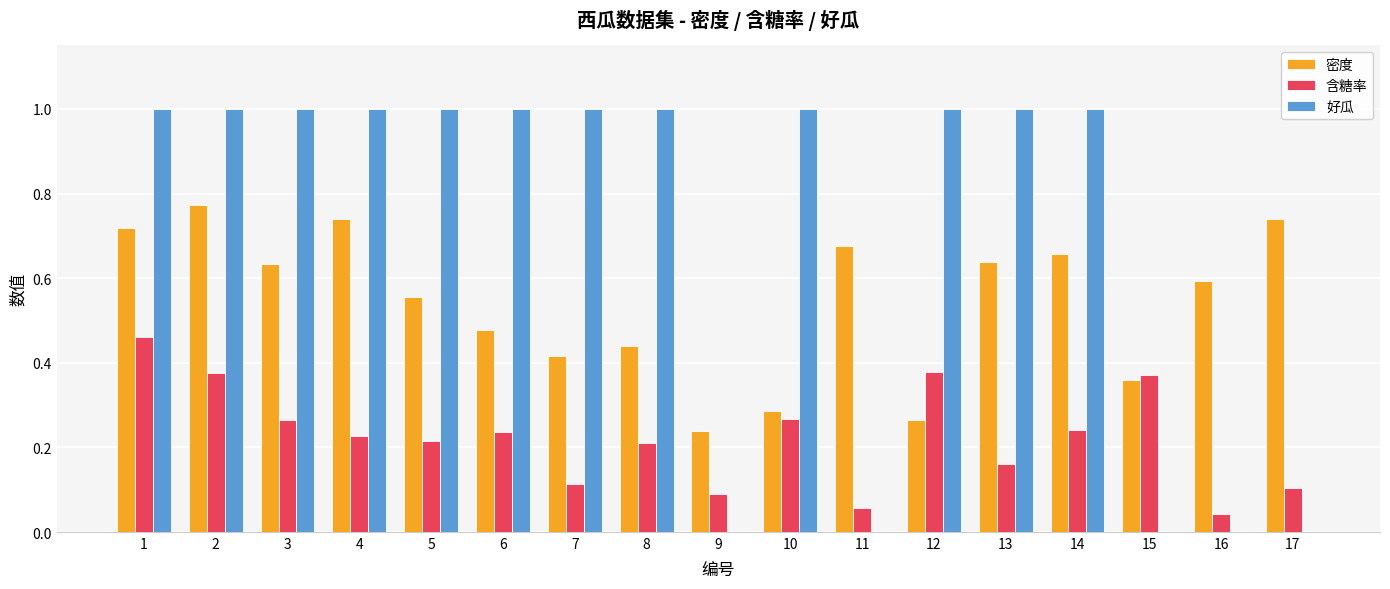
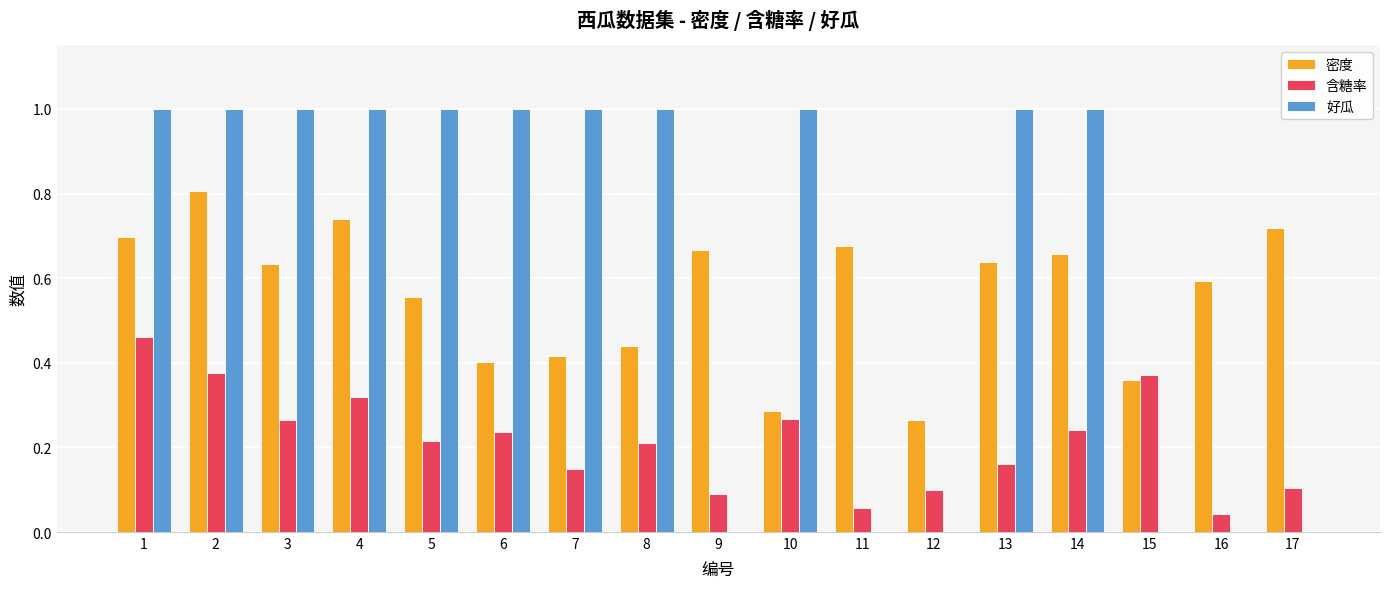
密度, 1: 0.72 -> 0.70
密度, 2: 0.77 -> 0.81
含糖率, 4: 0.23 -> 0.32
密度, 6: 0.48 -> 0.40
含糖率, 7: 0.11 -> 0.15
密度, 9: 0.24 -> 0.67
含糖率, 12: 0.38 -> 0.10
好瓜, 12: 1 -> 0
密度, 17: 0.74 -> 0.72
